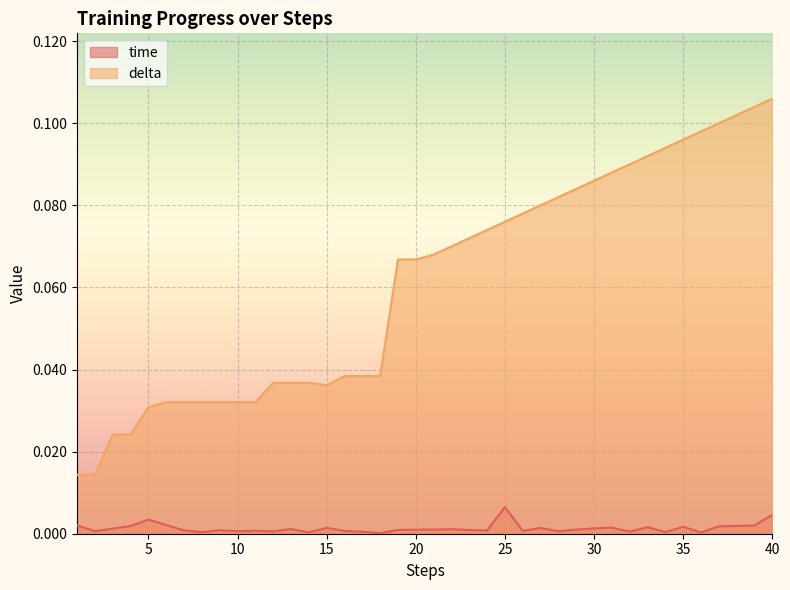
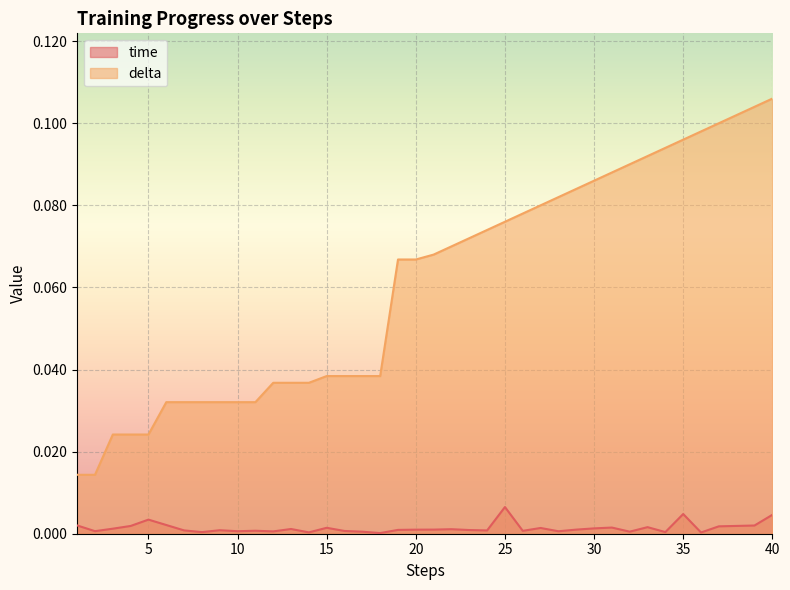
delta, 5: 0.031 -> 0.024
delta, 15: 0.036 -> 0.038
time, 35: 0.002 -> 0.005
